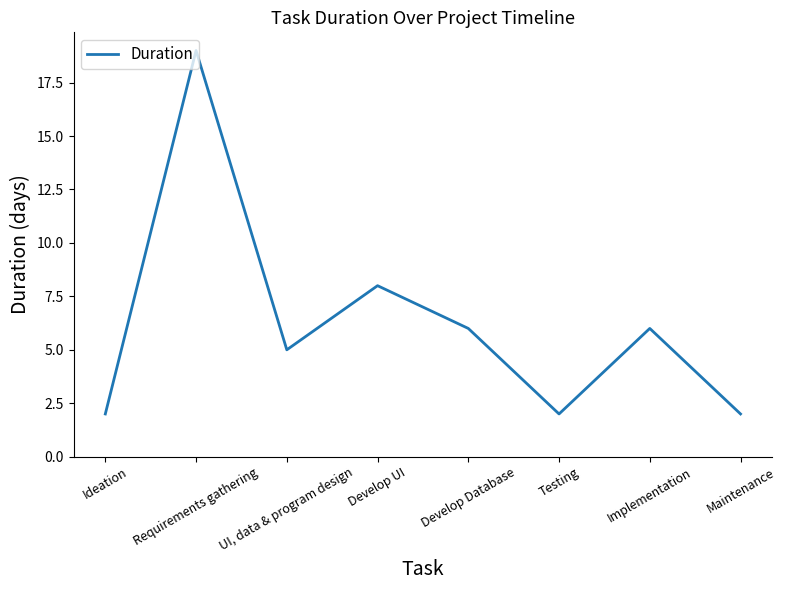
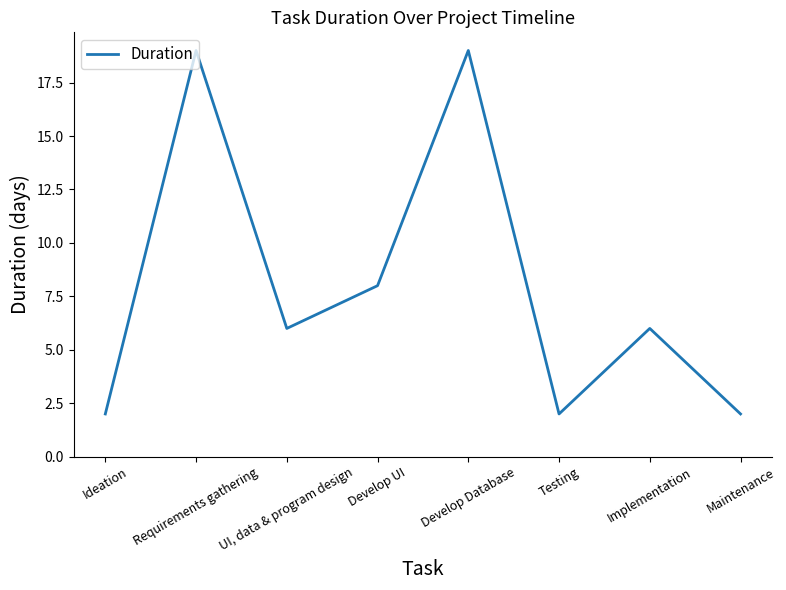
UI, data & program design: 5 -> 6
Develop Database: 6 -> 19
